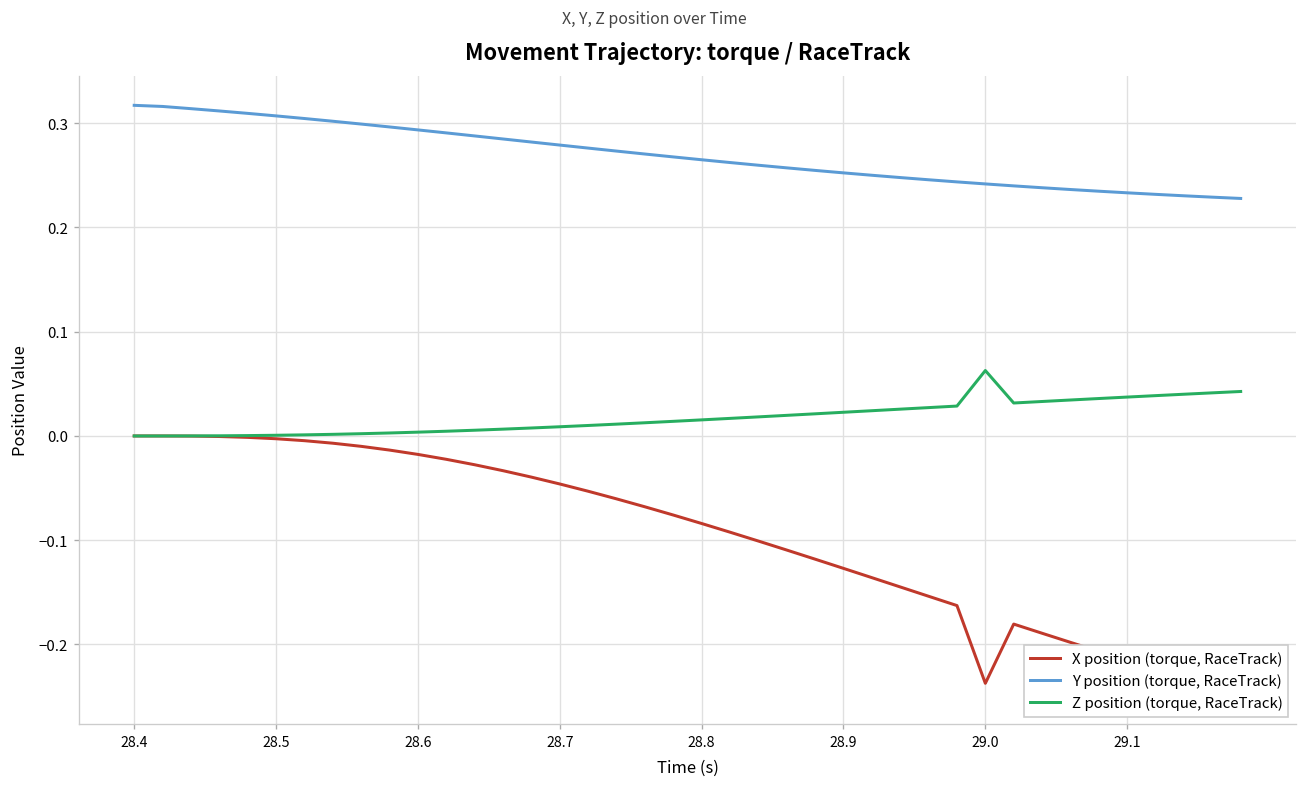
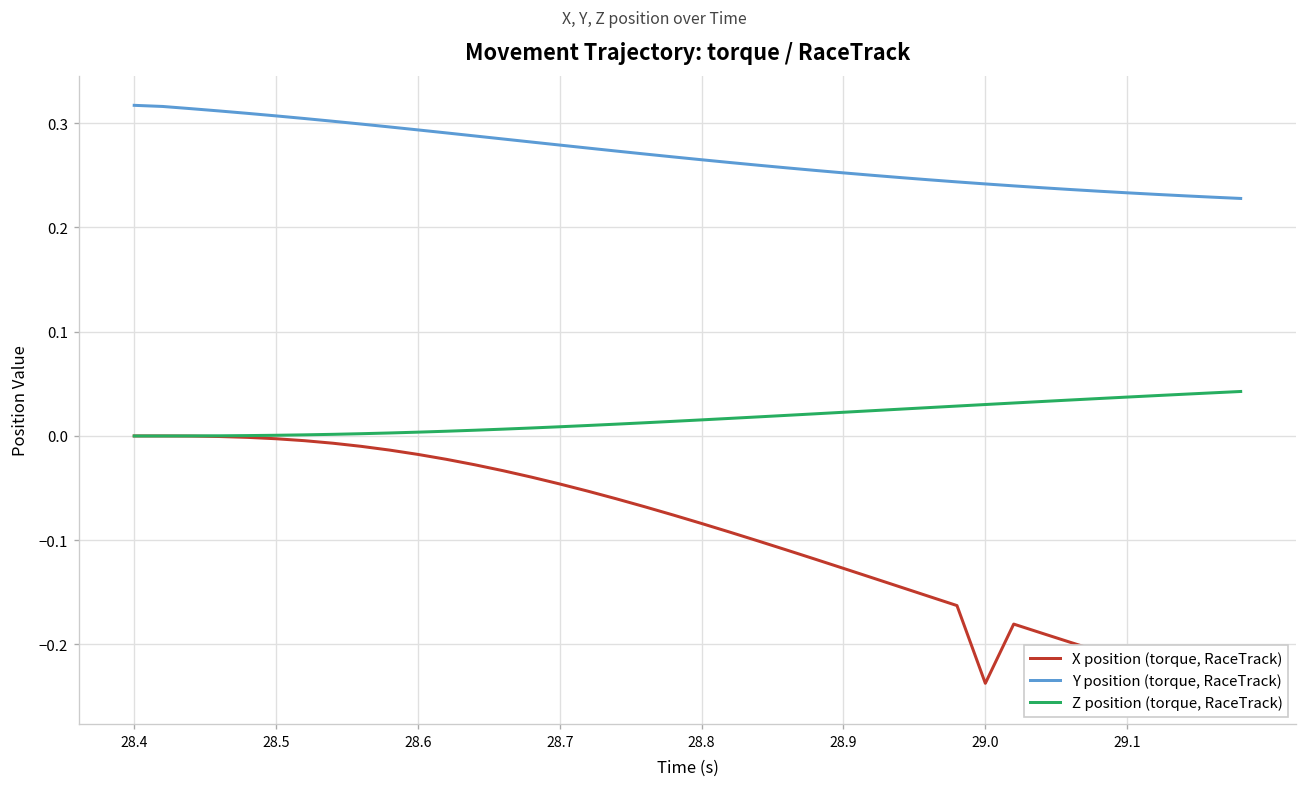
Z position (torque, RaceTrack), 29.0: 0.06 -> 0.03
